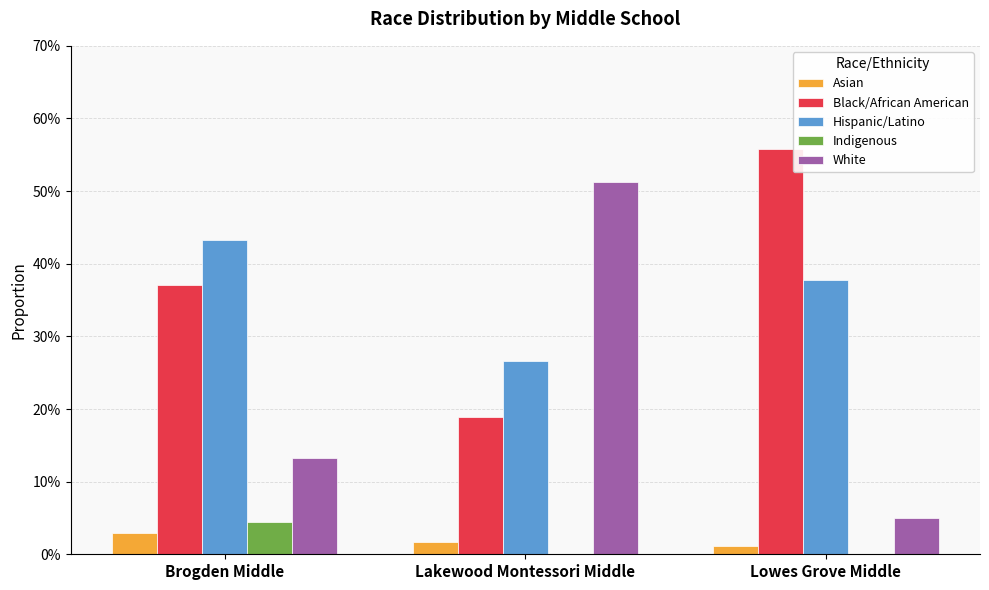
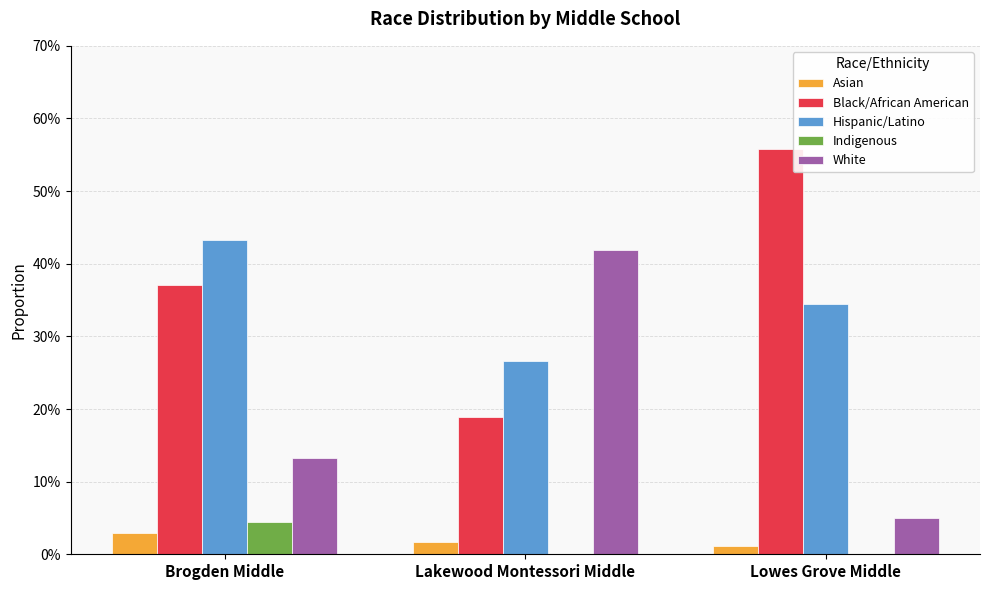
White, Lakewood Montessori Middle: 51% -> 42%
Hispanic/Latino, Lowes Grove Middle: 38% -> 35%
